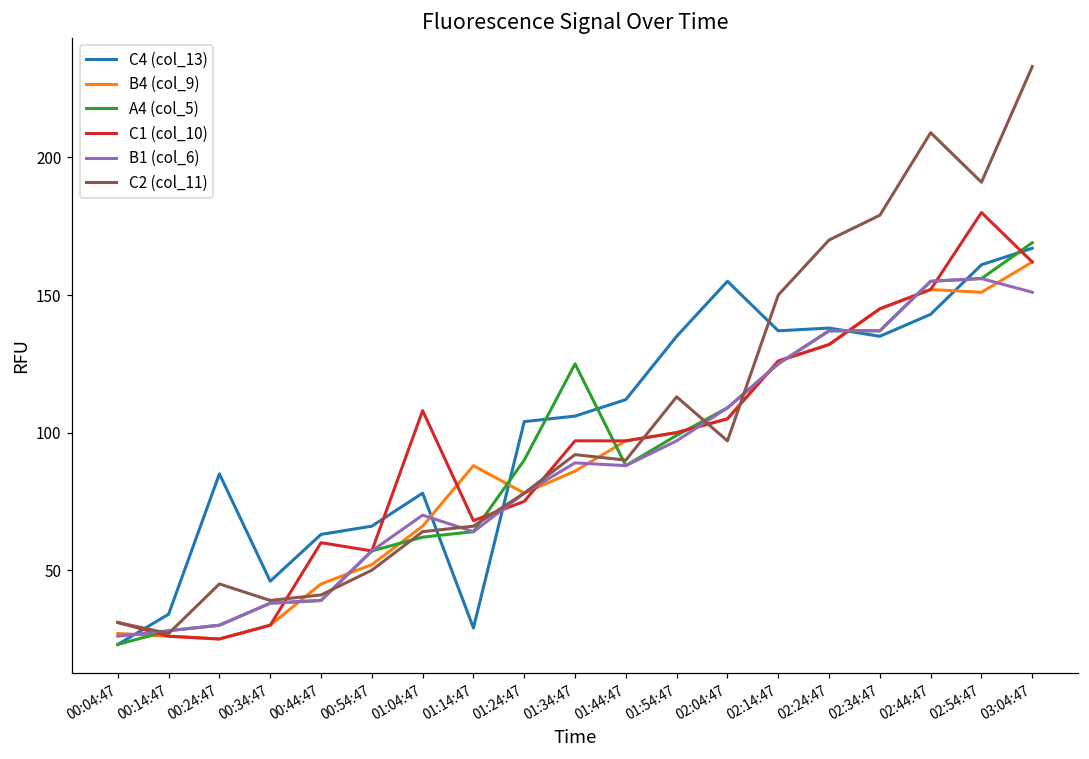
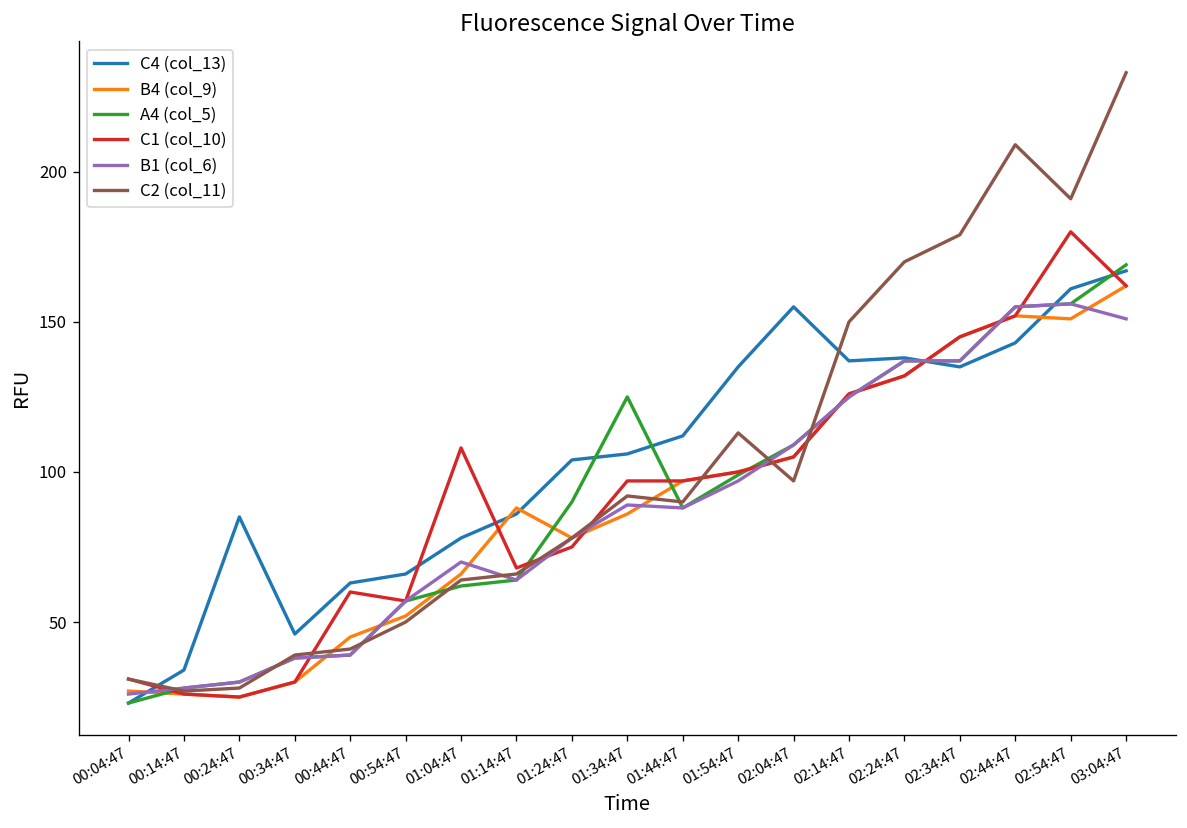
C2 (col_11), 00:24:47: 45 -> 28
C4 (col_13), 01:14:47: 29 -> 86
